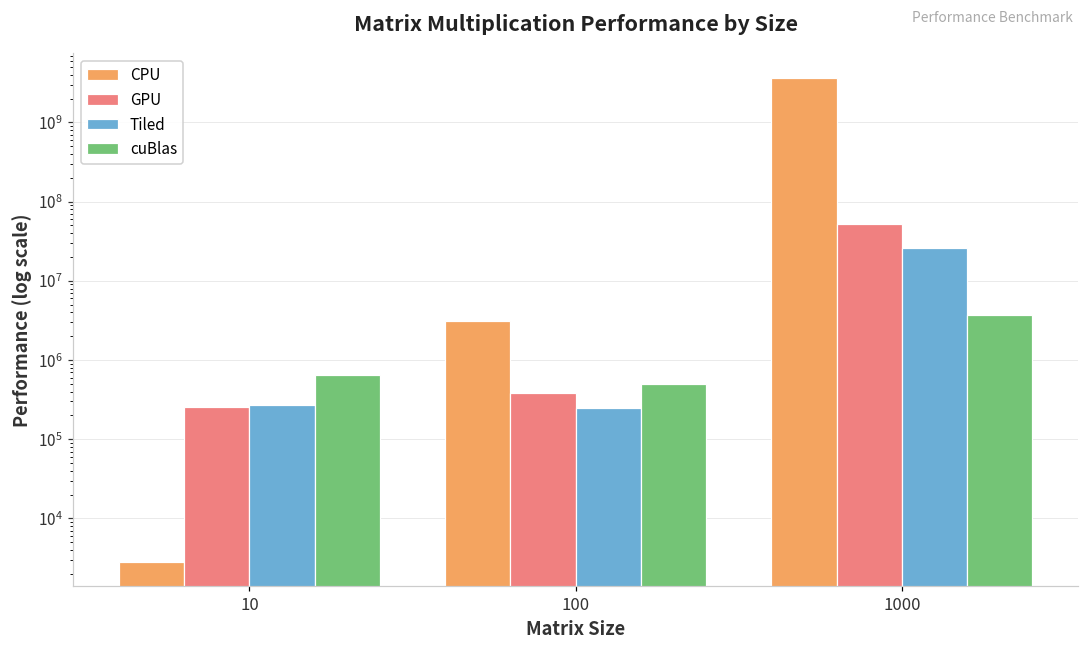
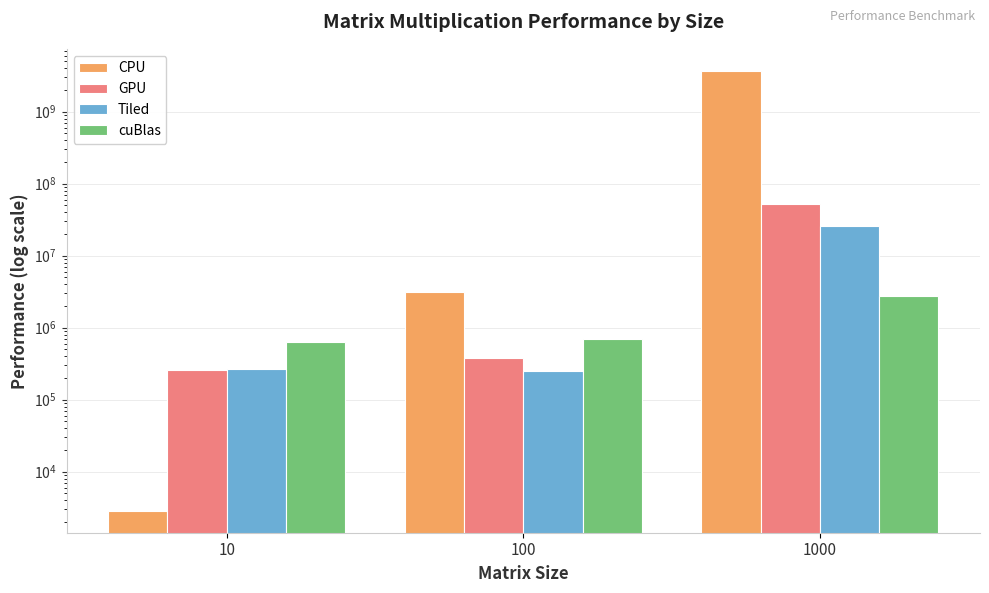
cuBlas, 100: 500000 -> 700000
cuBlas, 1000: 4000000 -> 2800000
